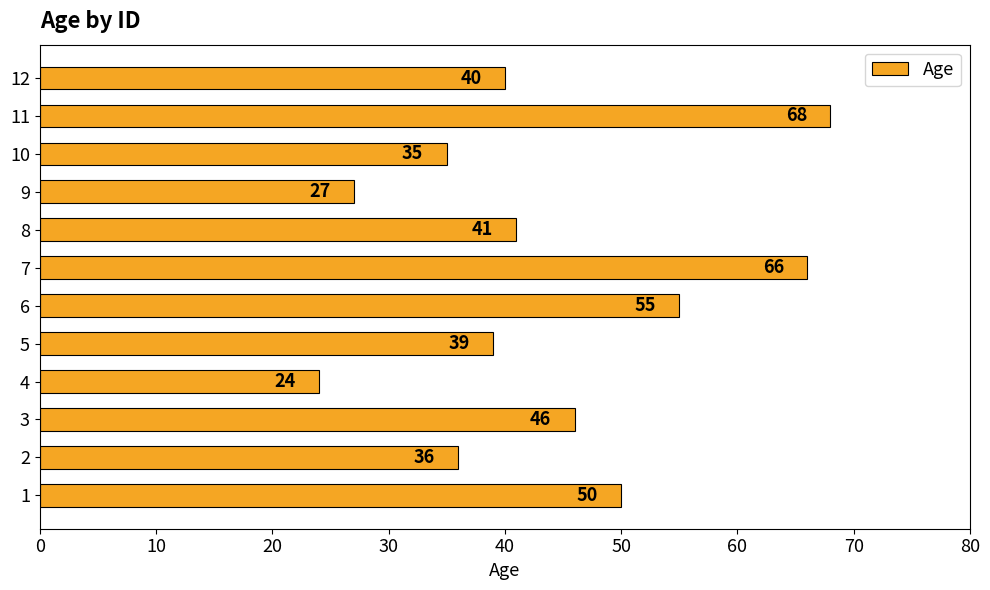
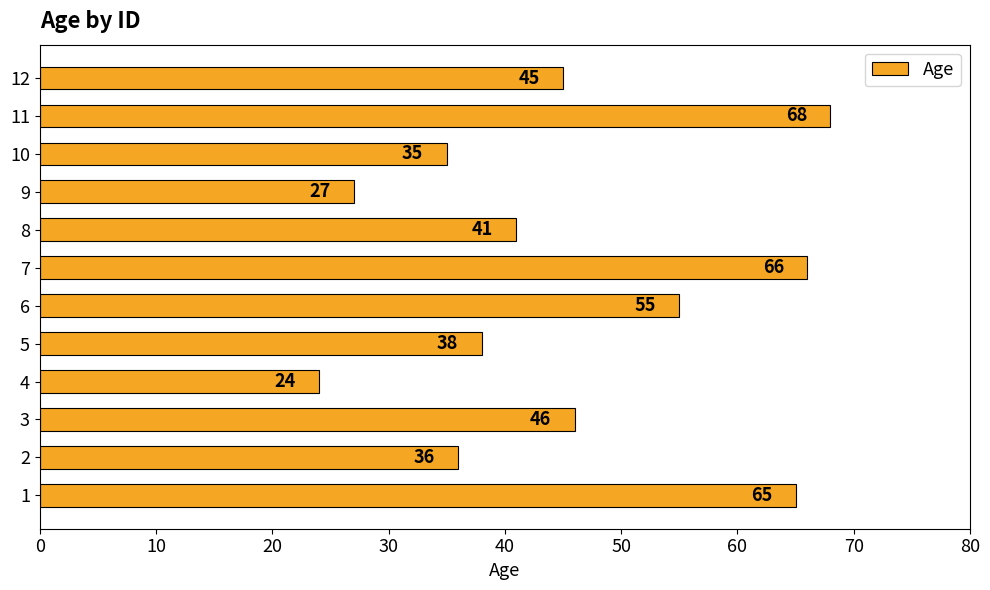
12: 40 -> 45
5: 39 -> 38
1: 50 -> 65
